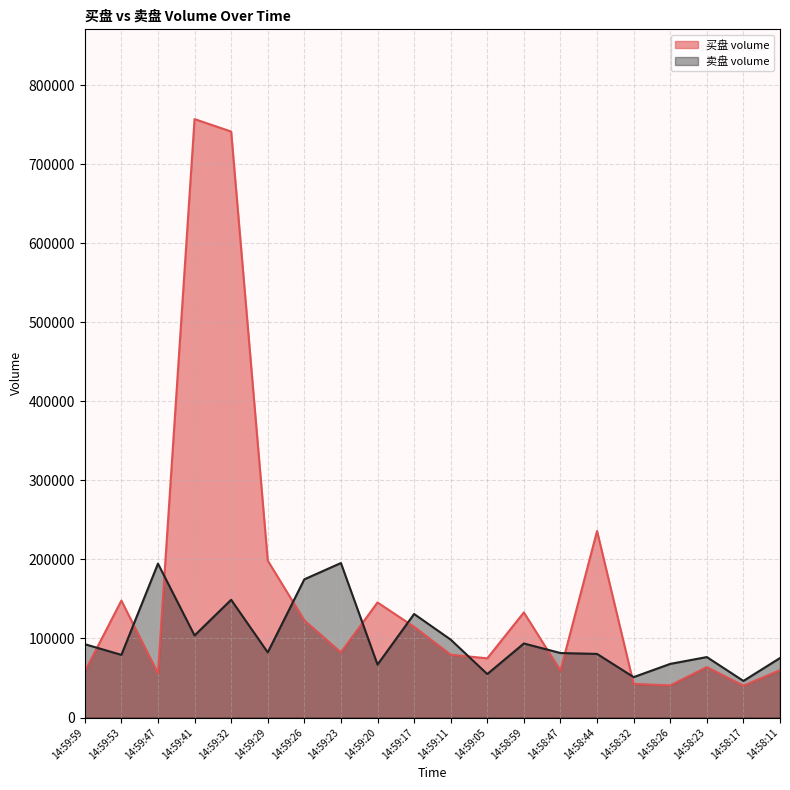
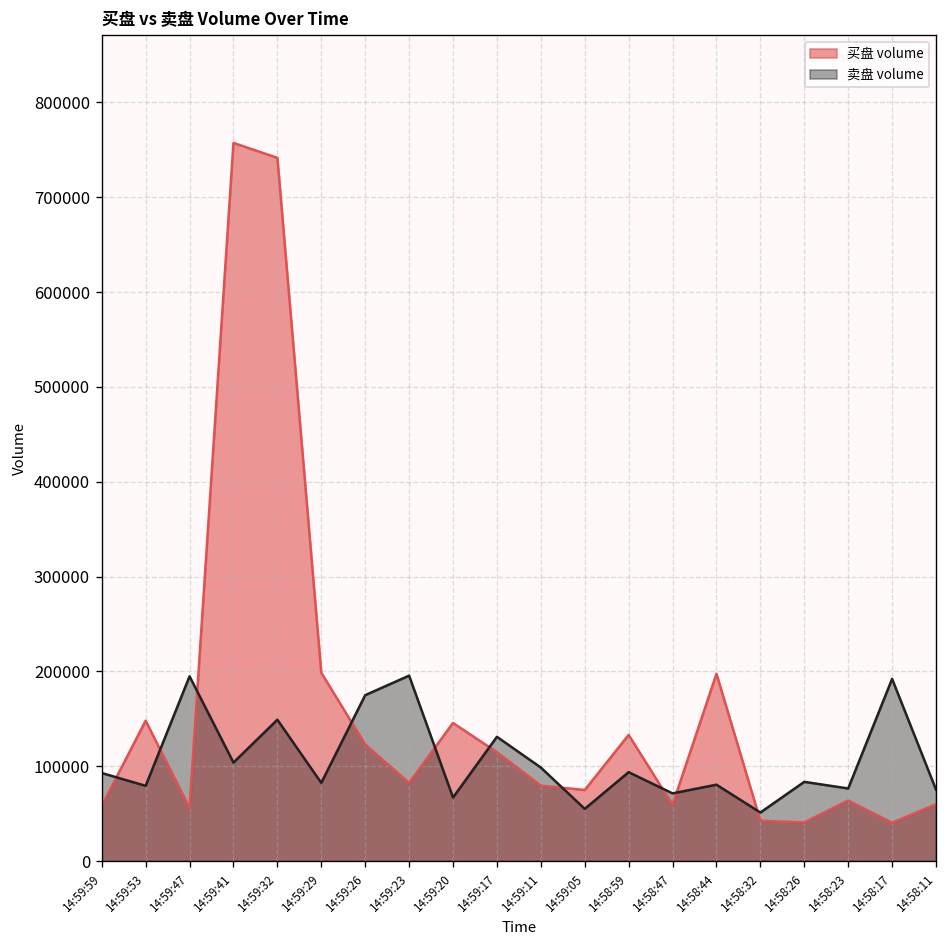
卖盘 volume, 14:58:47: 80000 -> 70000
买盘 volume, 14:58:44: 240000 -> 200000
卖盘 volume, 14:58:26: 70000 -> 80000
卖盘 volume, 14:58:17: 50000 -> 190000
